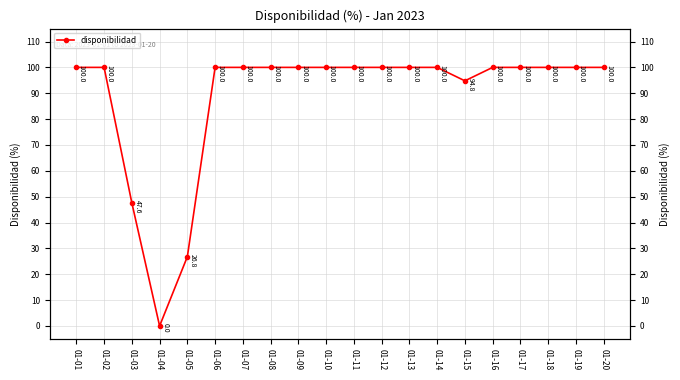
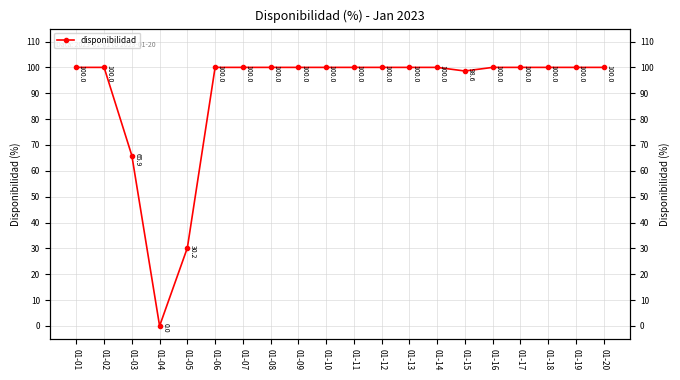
01-03: 47.6 -> 65.9
01-05: 26.8 -> 30.2
01-15: 94.8 -> 98.6
